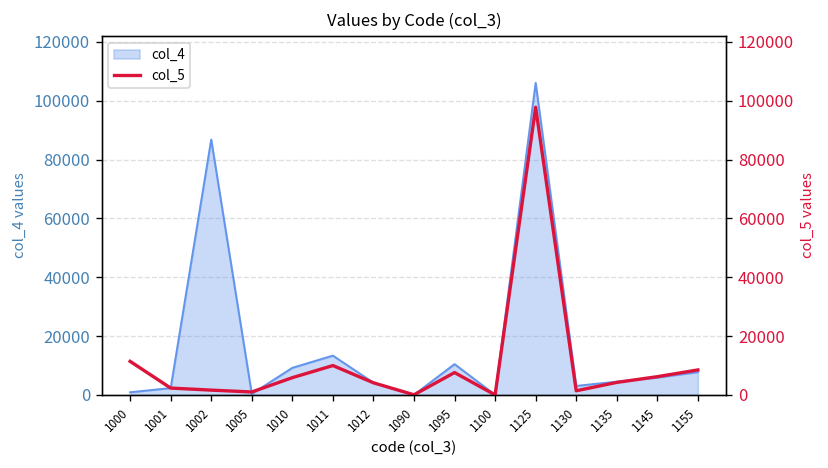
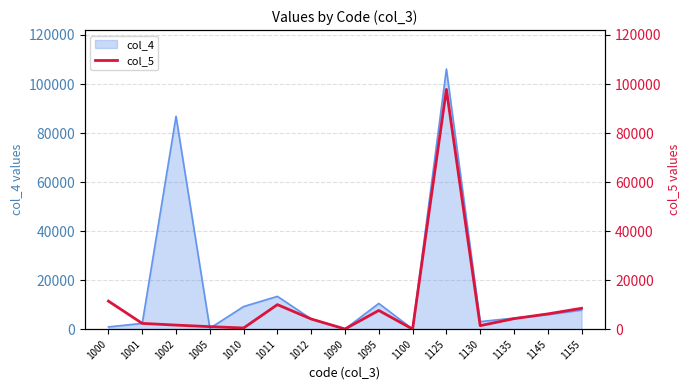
col_5, 1010: 6000 -> 0
